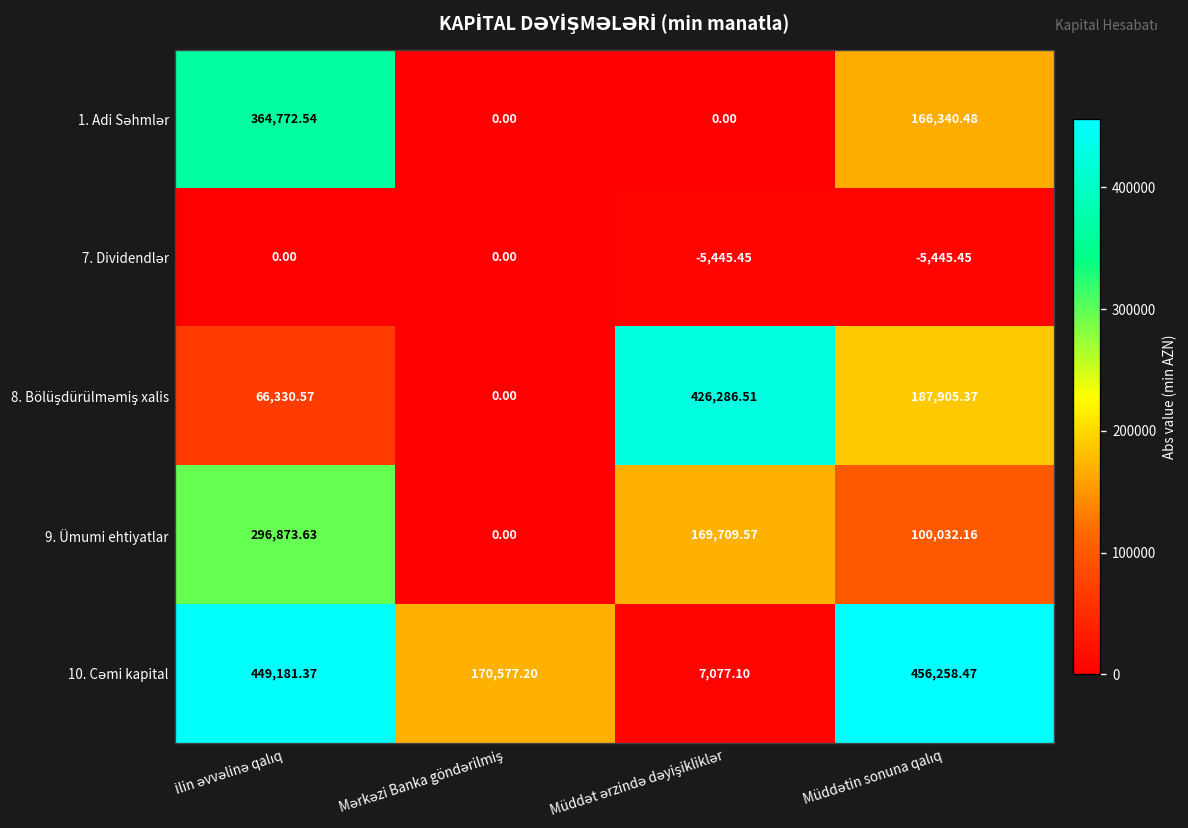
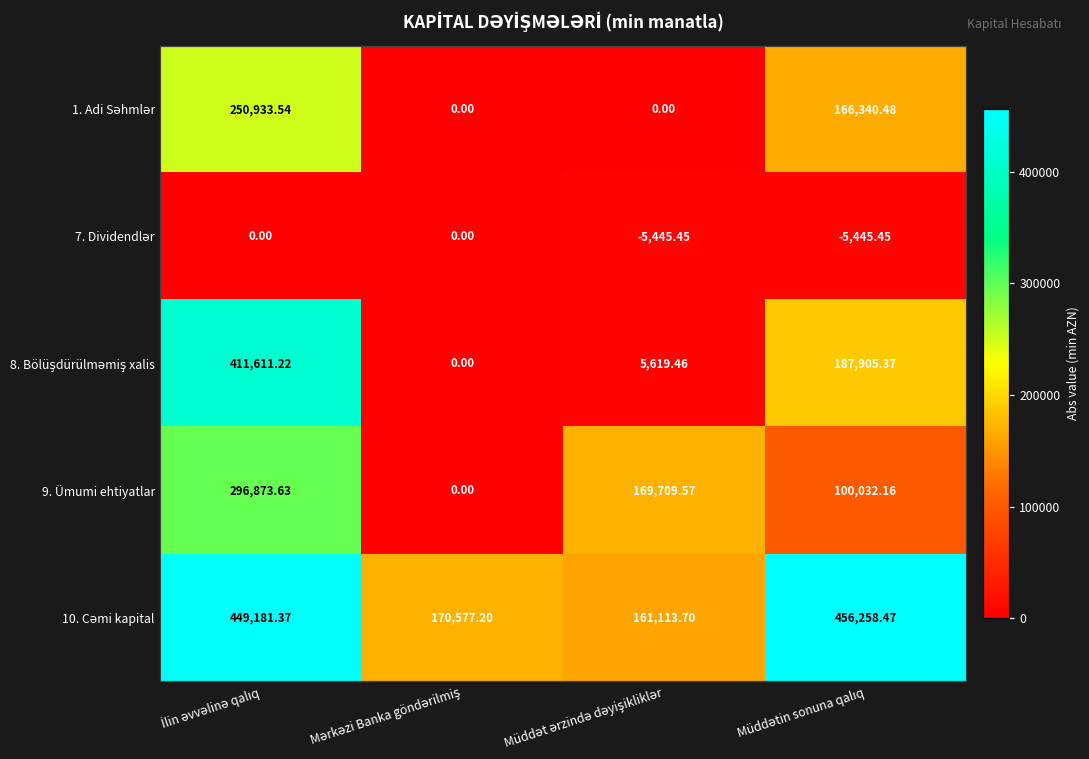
1. Adi Səhmlər, İlin əvvəlinə qalıq: 364,772.54 -> 250,933.54
8. Bölüşdürülməmiş xalis, İlin əvvəlinə qalıq: 66,330.57 -> 411,611.22
8. Bölüşdürülməmiş xalis, Müddət ərzində dəyişikliklər: 426,286.51 -> 5,619.46
10. Cəmi kapital, Müddət ərzində dəyişikliklər: 7,077.10 -> 161,113.70
